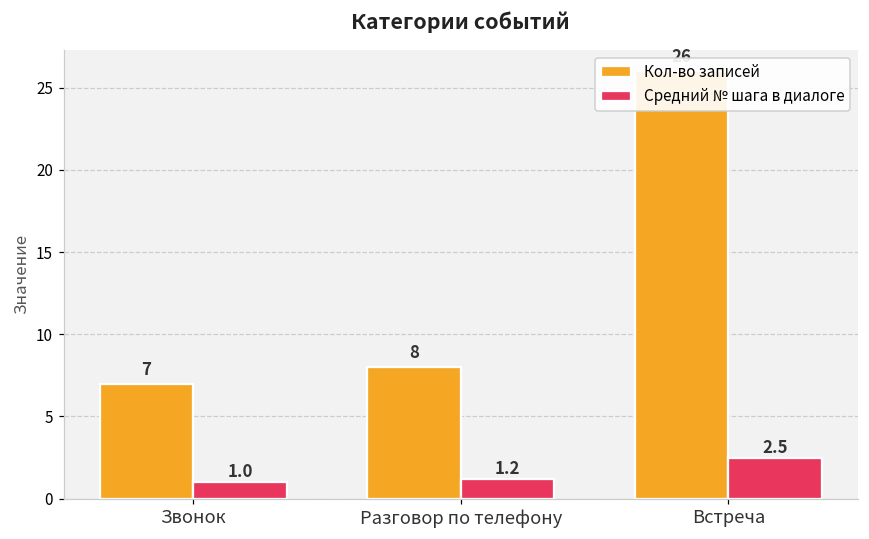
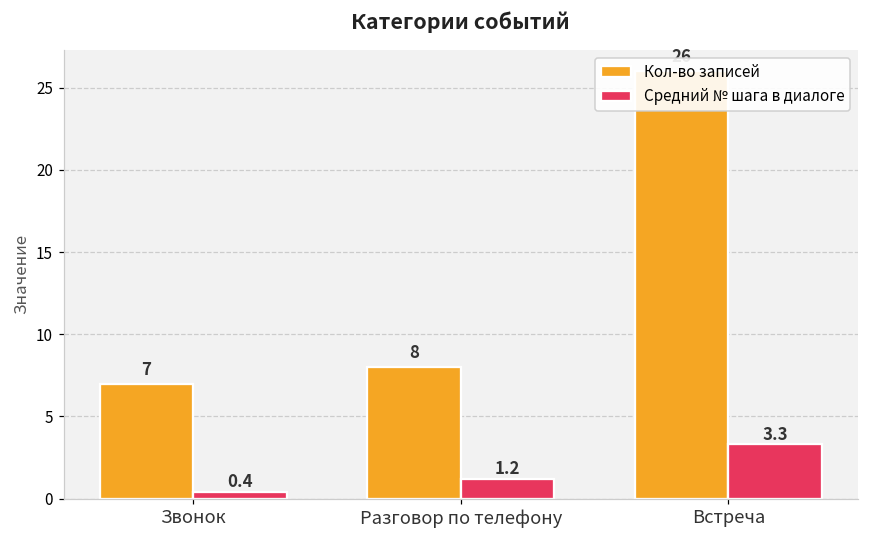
Средний № шага в диалоге, Звонок: 1.0 -> 0.4
Средний № шага в диалоге, Встреча: 2.5 -> 3.3
